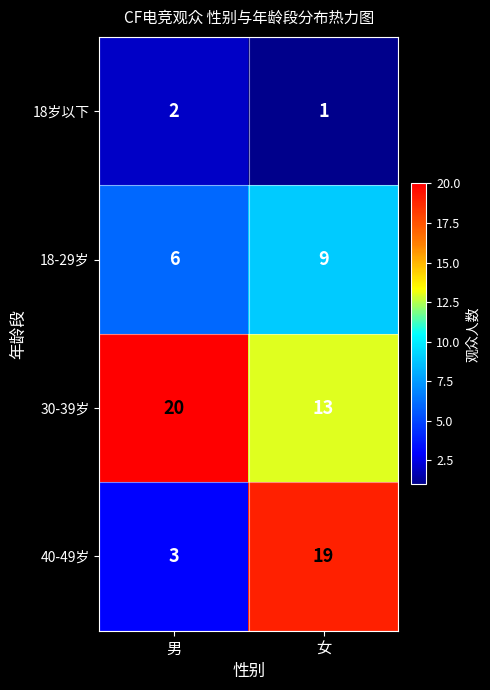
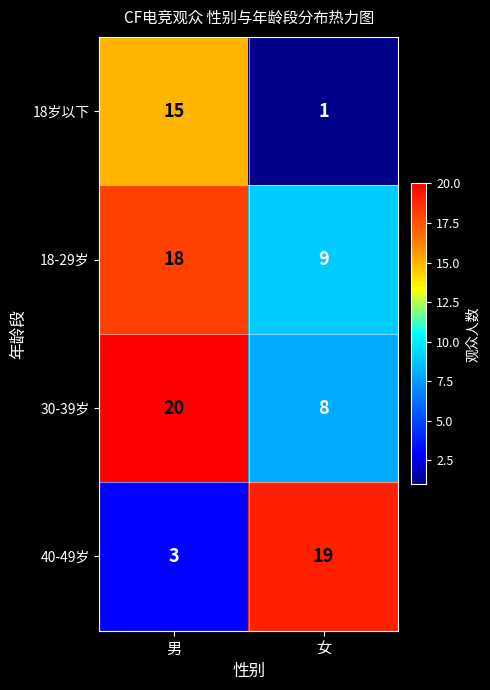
18岁以下, 男: 2 -> 15
18-29岁, 男: 6 -> 18
30-39岁, 女: 13 -> 8
